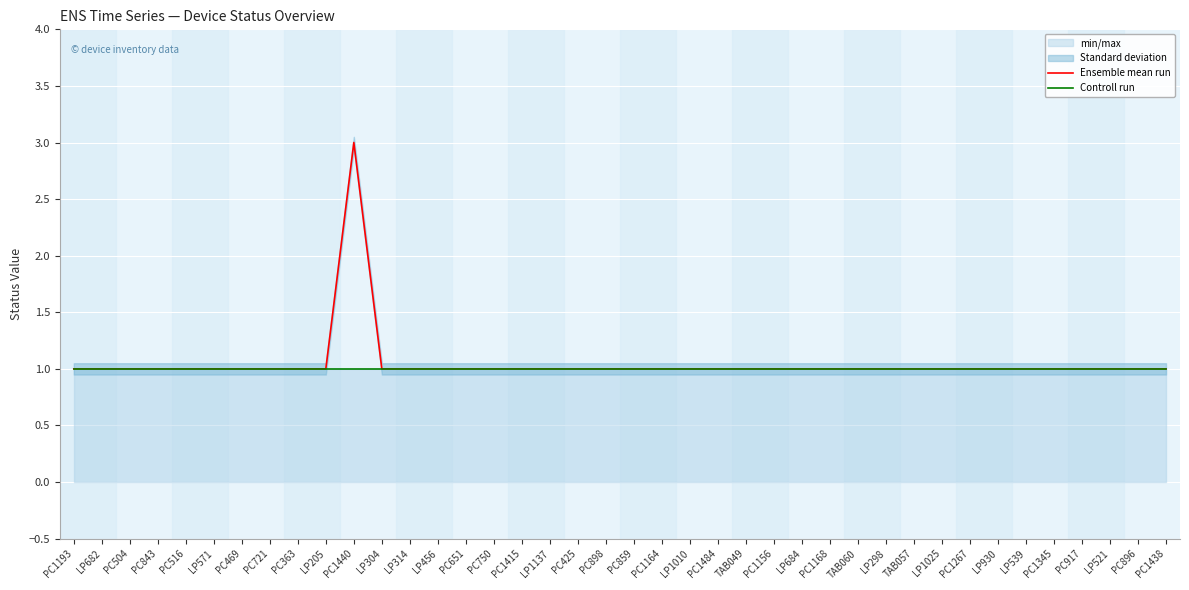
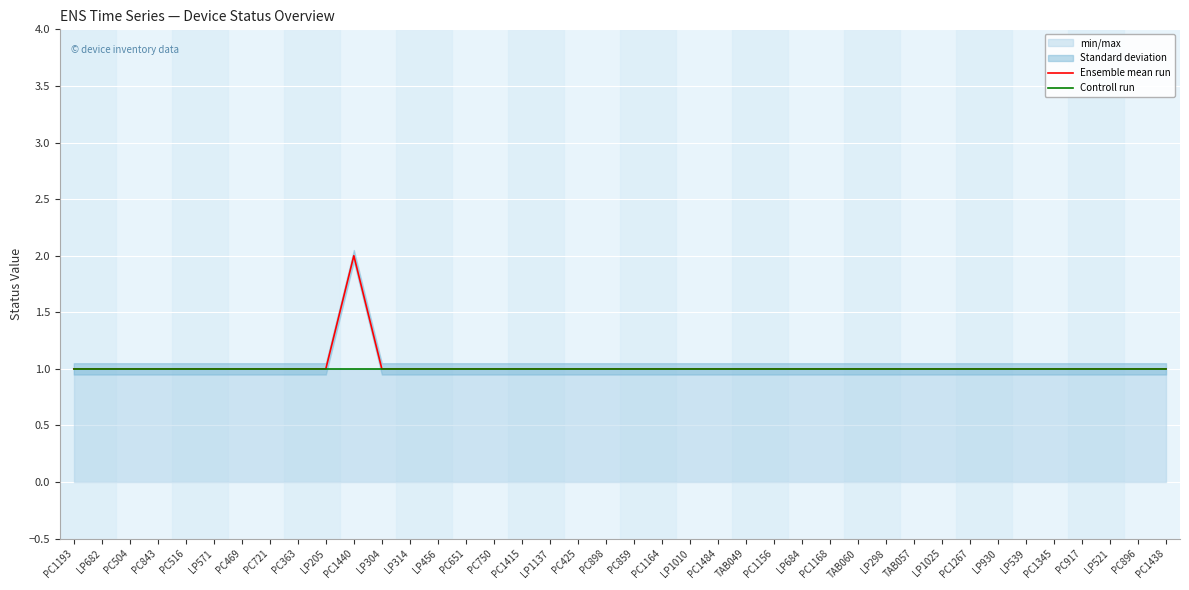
Ensemble mean run, PC1440: 3 -> 2
